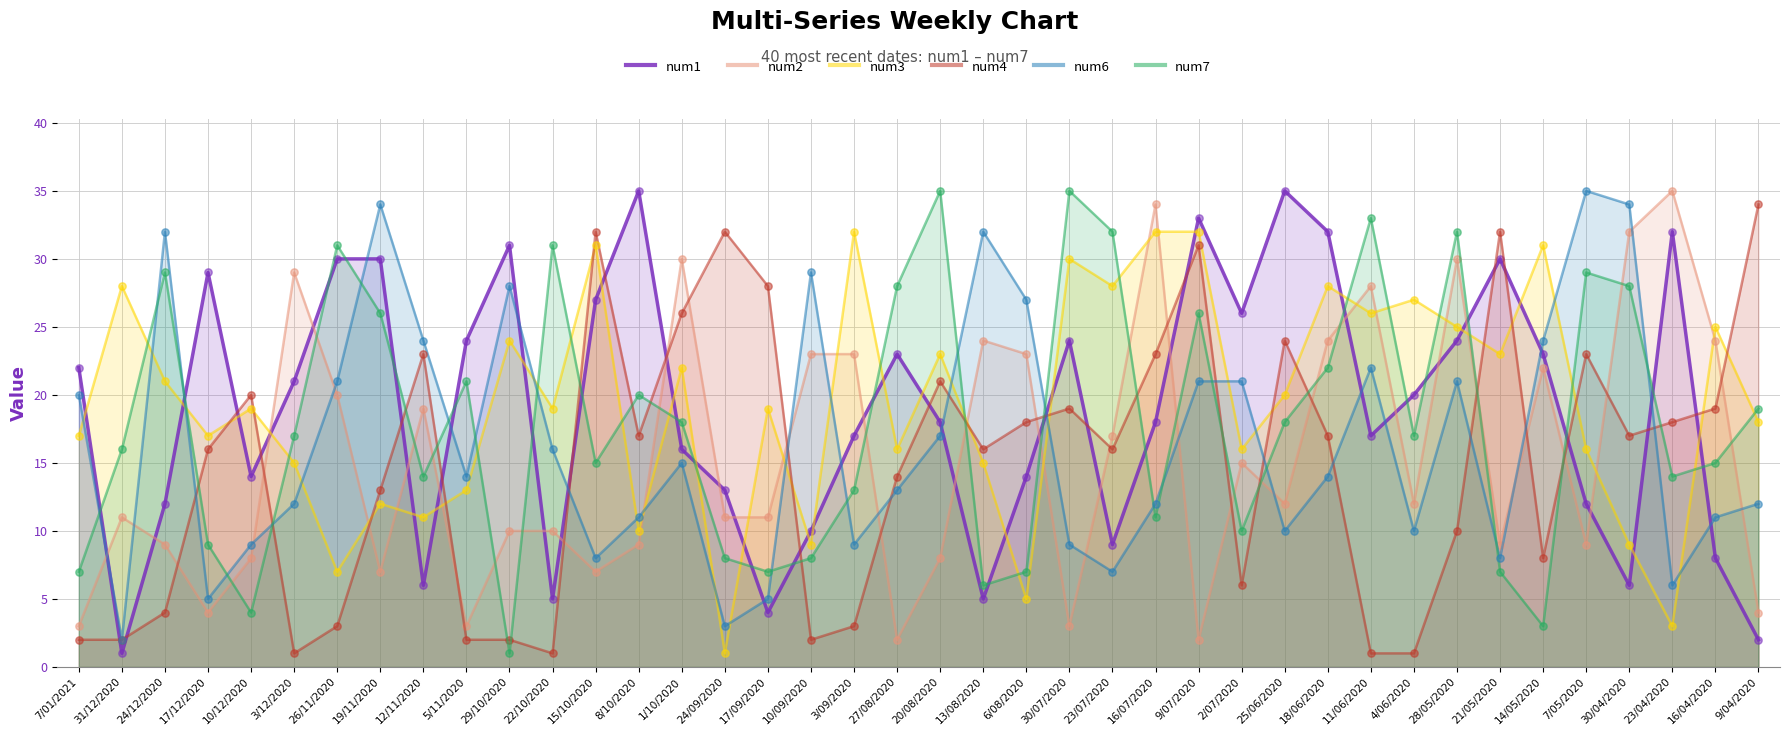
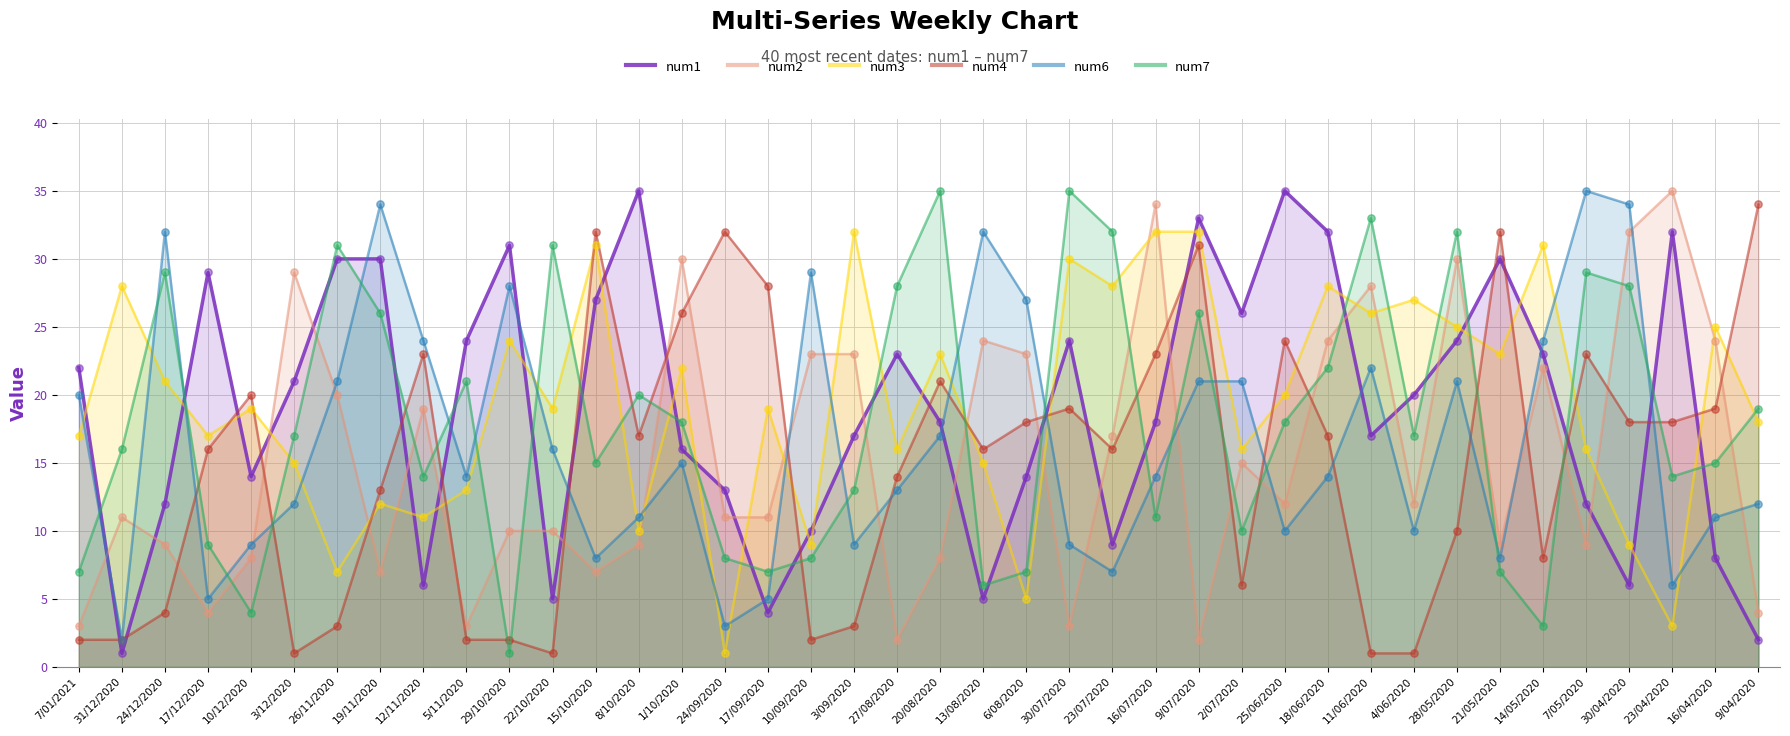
num6, 16/07/2020: 12 -> 14
num4, 30/04/2020: 17 -> 18
